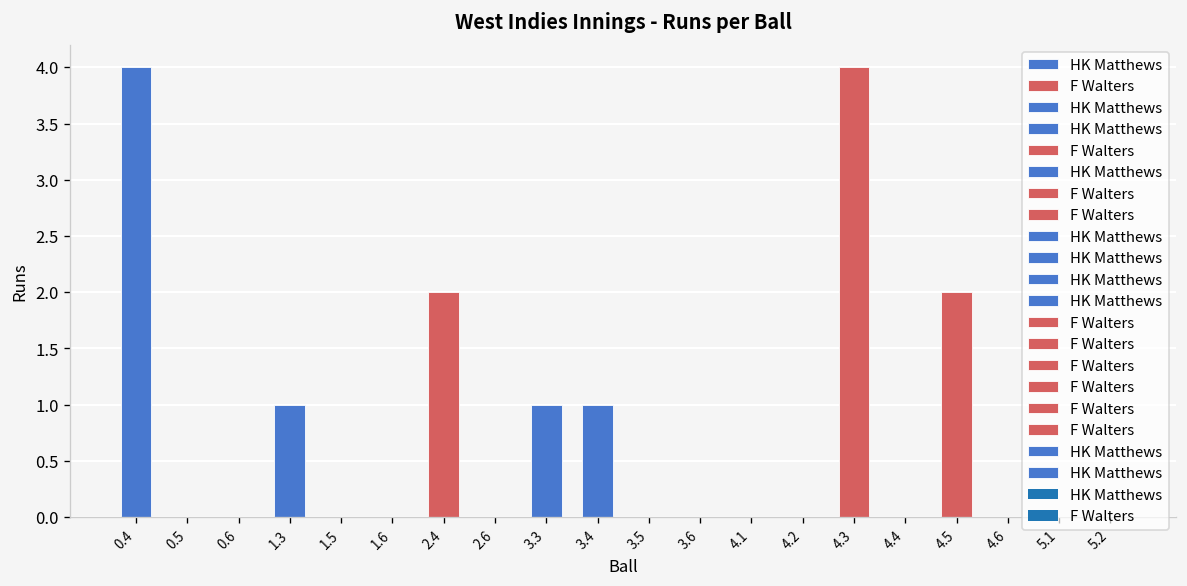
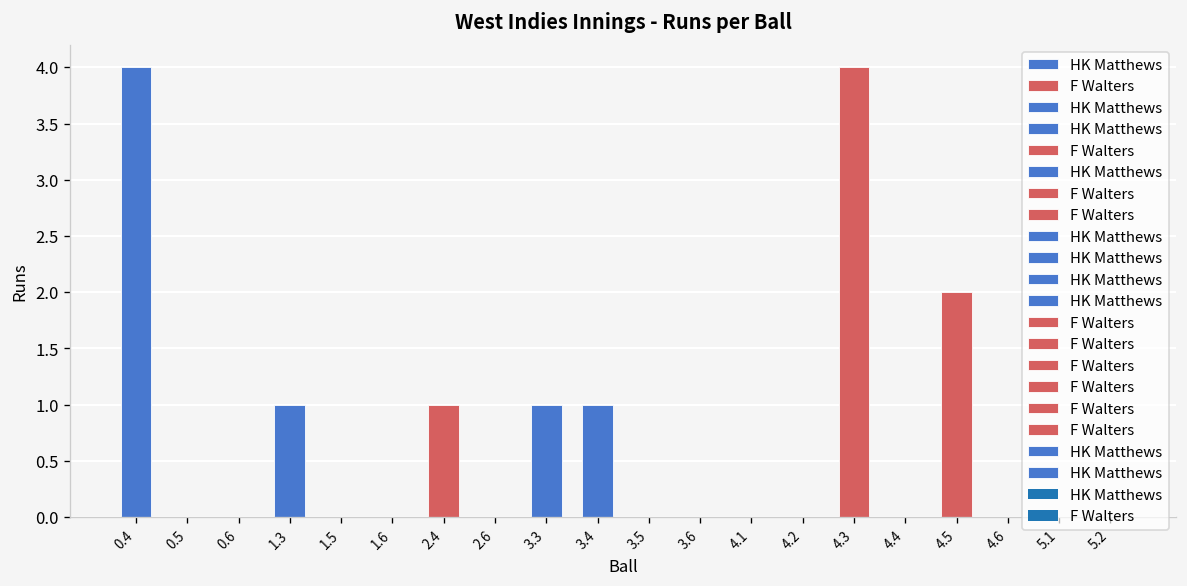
2.4: 2 -> 1
